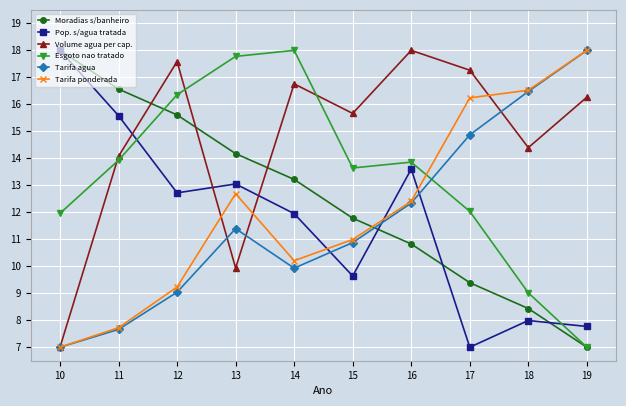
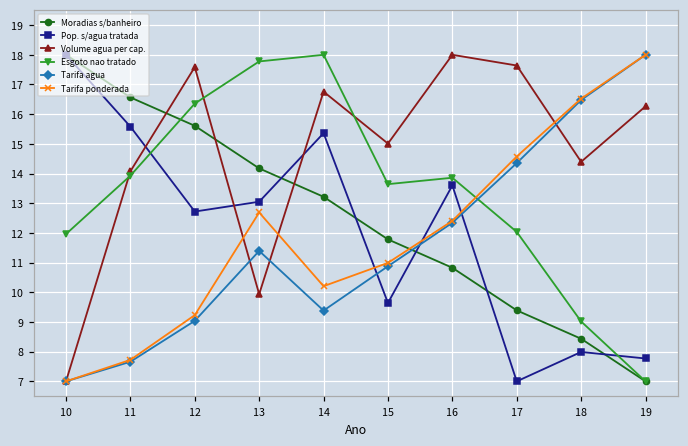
Pop. s/agua tratada, 14: 12.0 -> 15.4
Tarifa agua, 14: 9.9 -> 9.4
Volume agua per cap., 15: 15.7 -> 15.0
Volume agua per cap., 17: 17.3 -> 17.6
Tarifa agua, 17: 14.9 -> 14.4
Tarifa ponderada, 17: 16.2 -> 14.6
